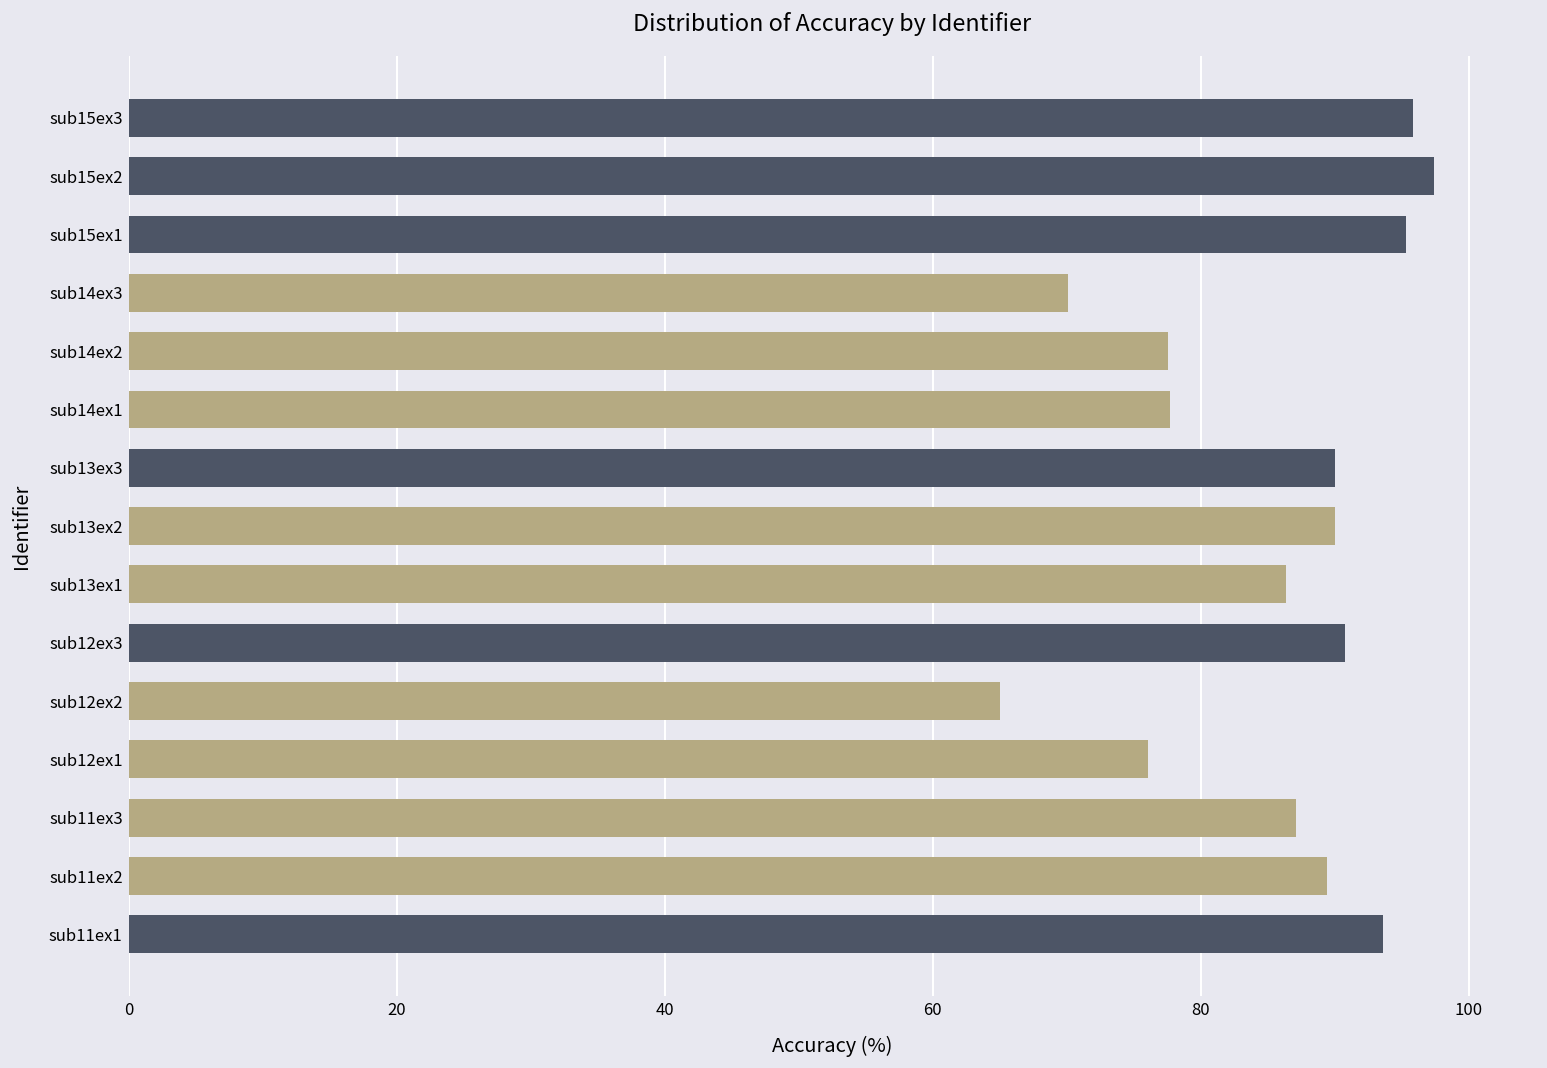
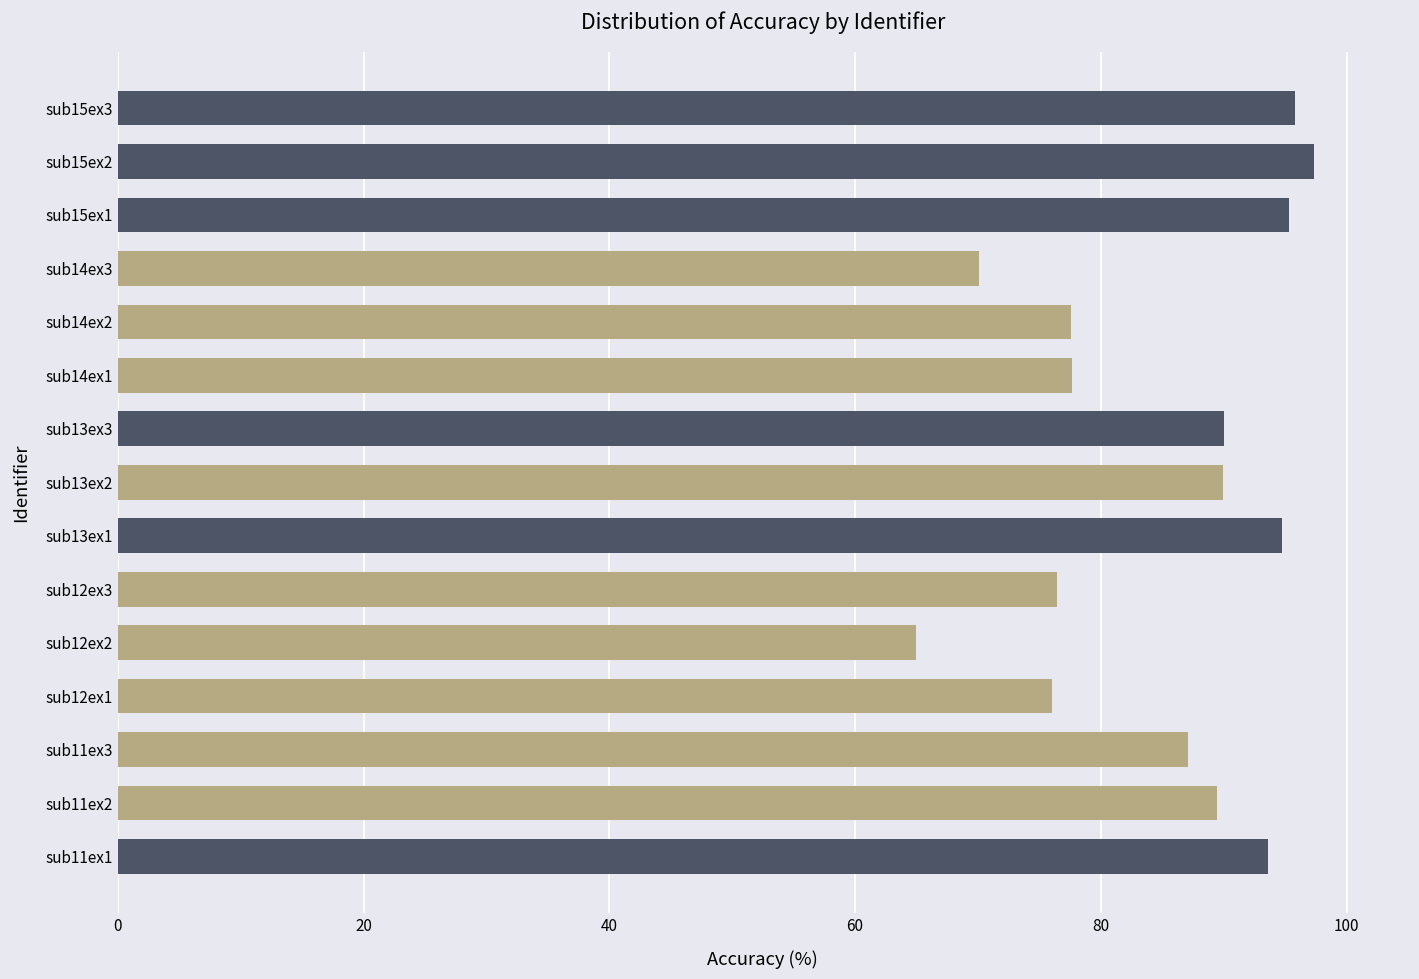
sub13ex1: 86.4 -> 94.7
sub12ex3: 90.7 -> 76.5
